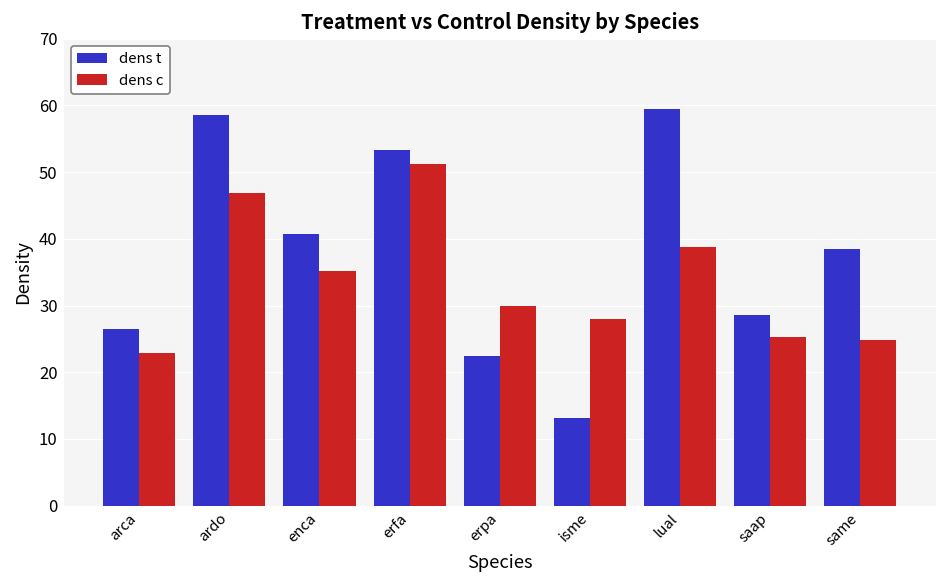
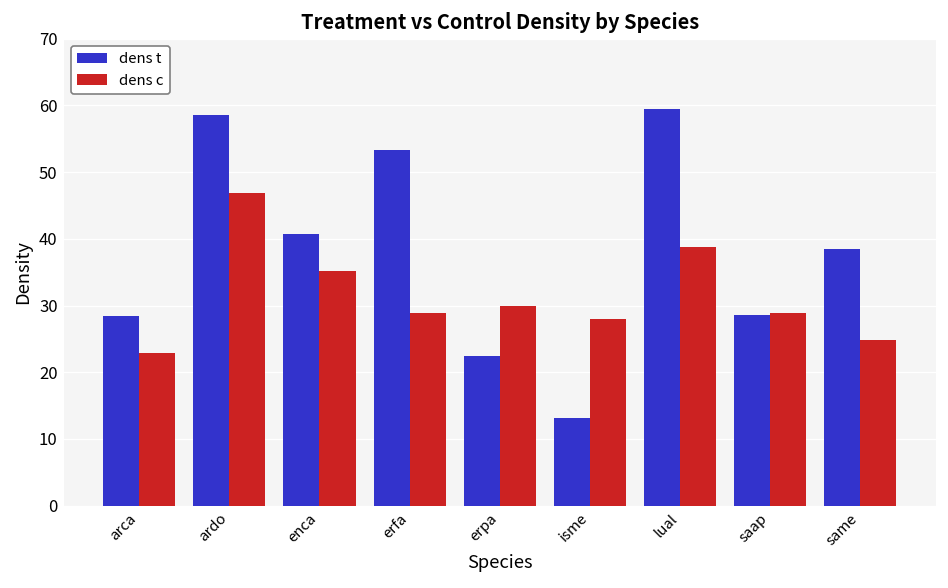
dens t, arca: 26 -> 28
dens c, erfa: 51 -> 29
dens c, saap: 25 -> 29
